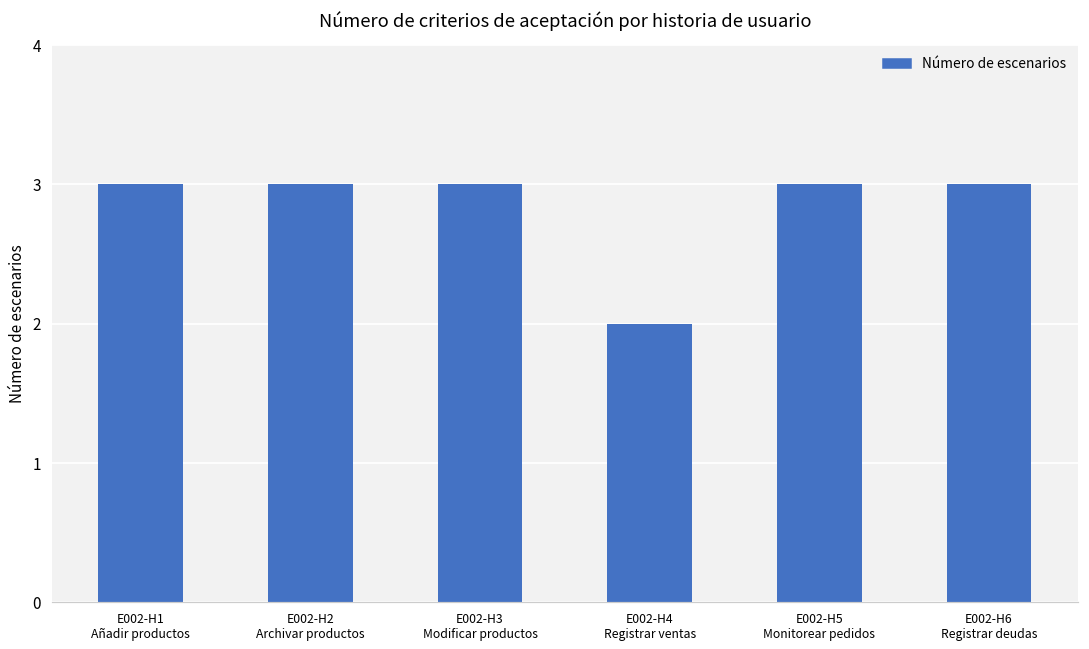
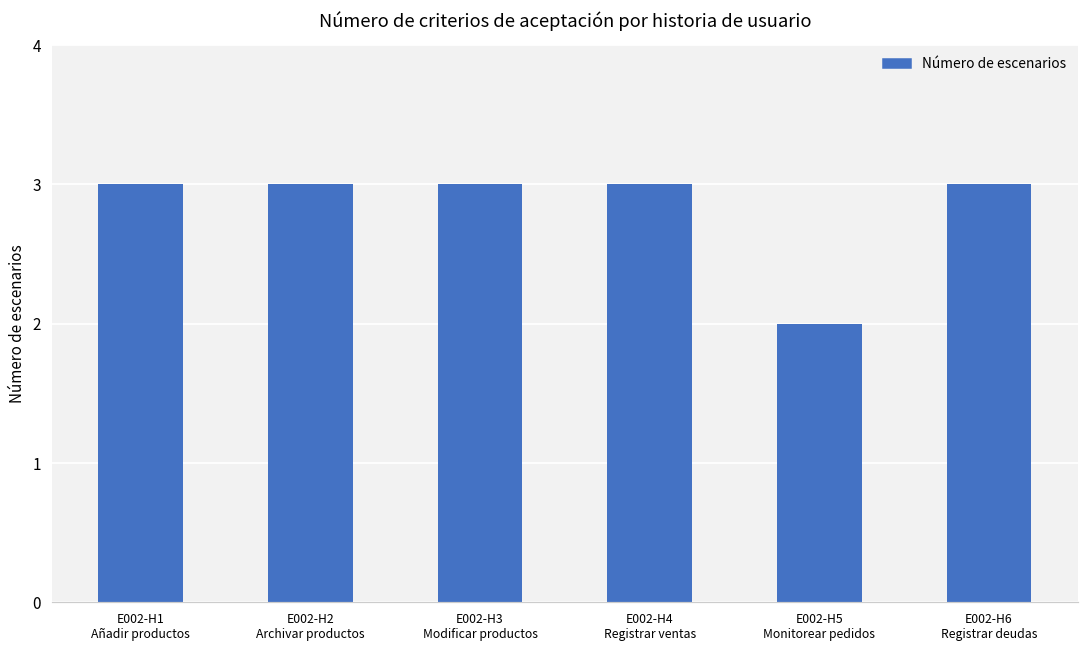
E002-H4 Registrar ventas: 2 -> 3
E002-H5 Monitorear pedidos: 3 -> 2
